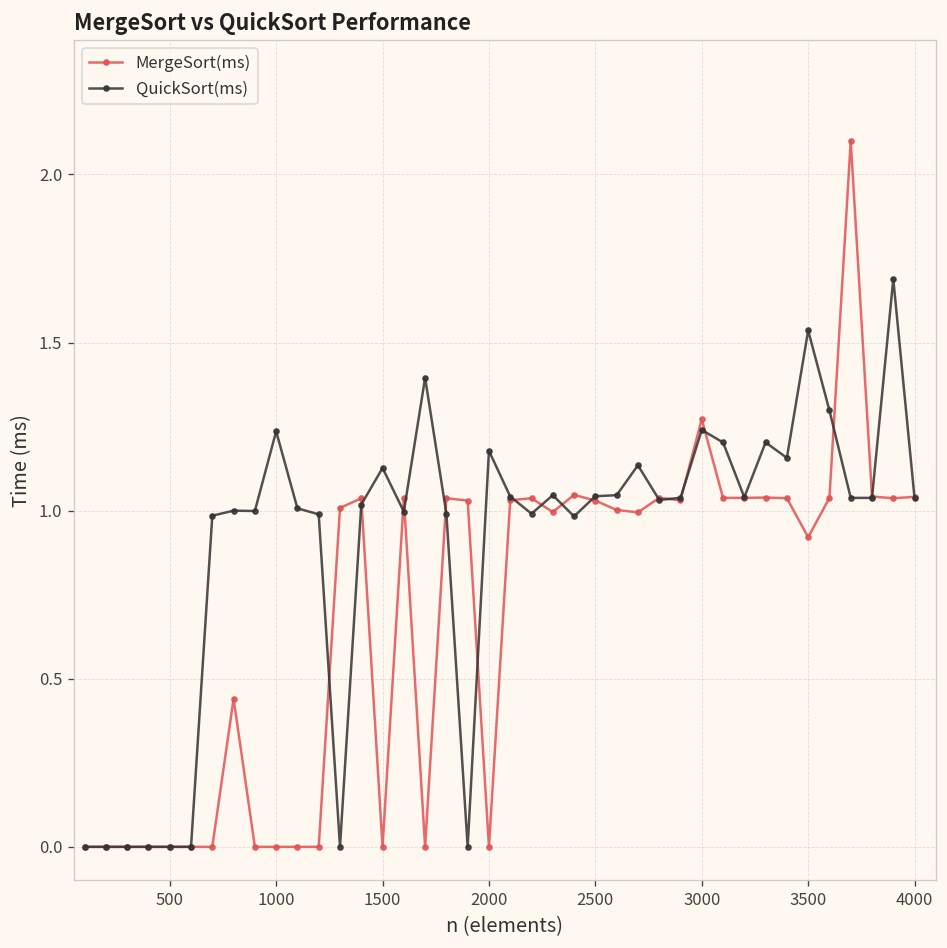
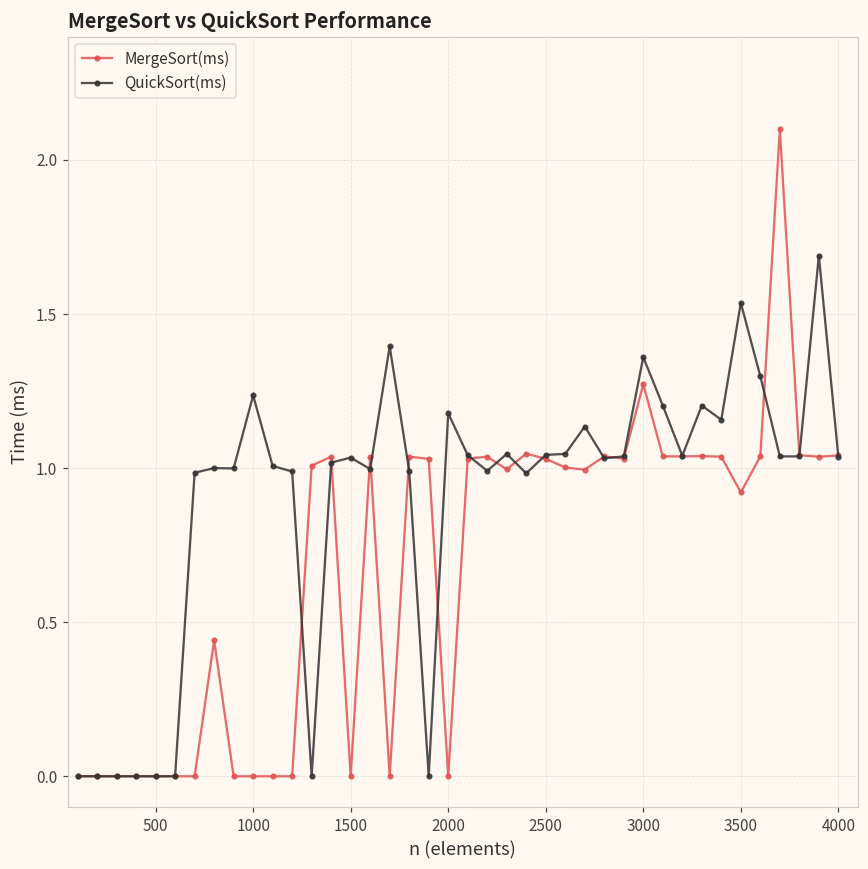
QuickSort(ms), 1500: 1.13 -> 1.03
QuickSort(ms), 3000: 1.24 -> 1.36
